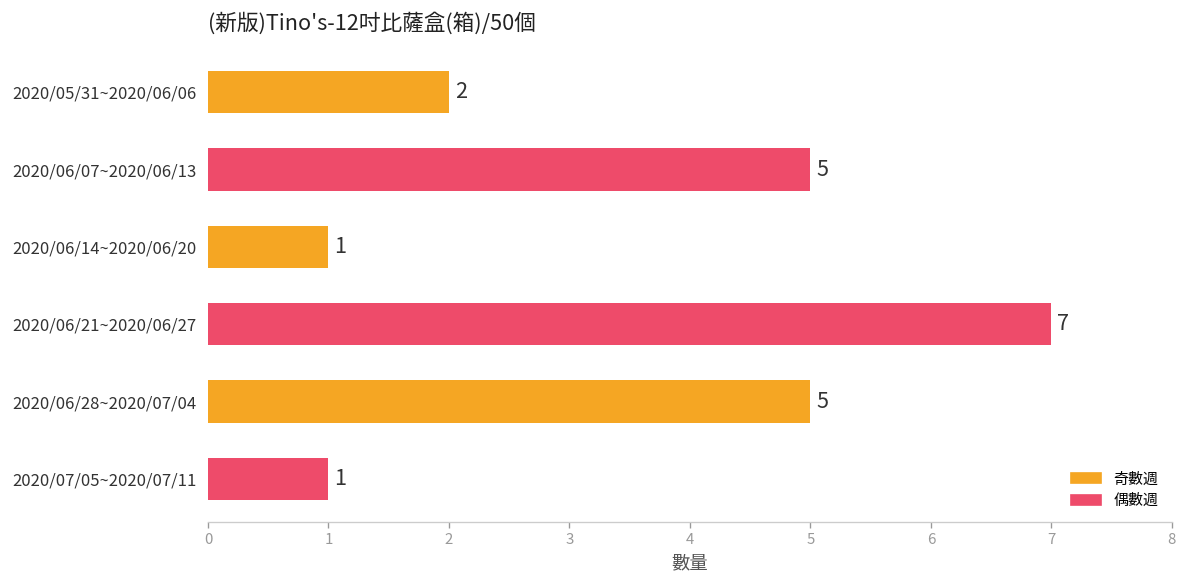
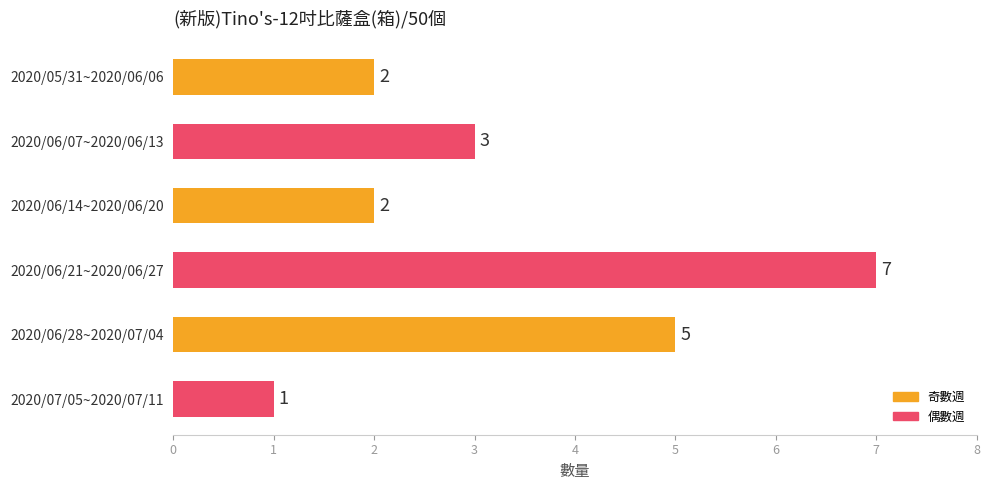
2020/06/07~2020/06/13: 5 -> 3
2020/06/14~2020/06/20: 1 -> 2
